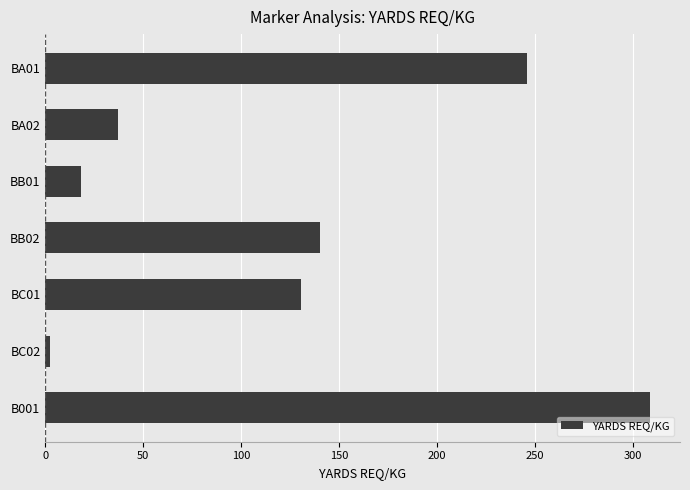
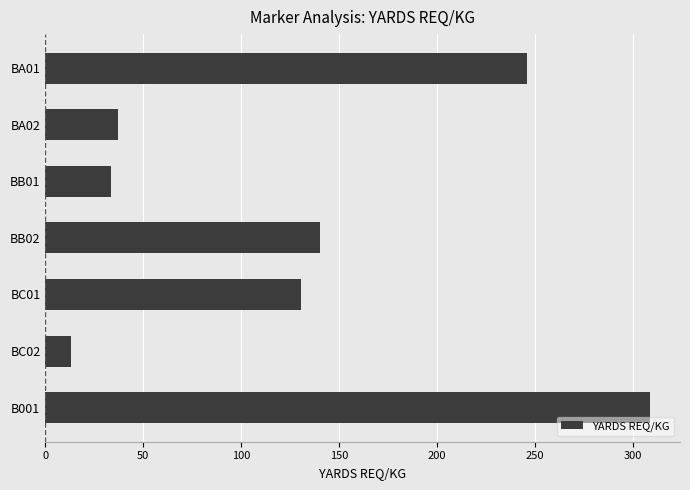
BB01: 18 -> 34
BC02: 2 -> 13
